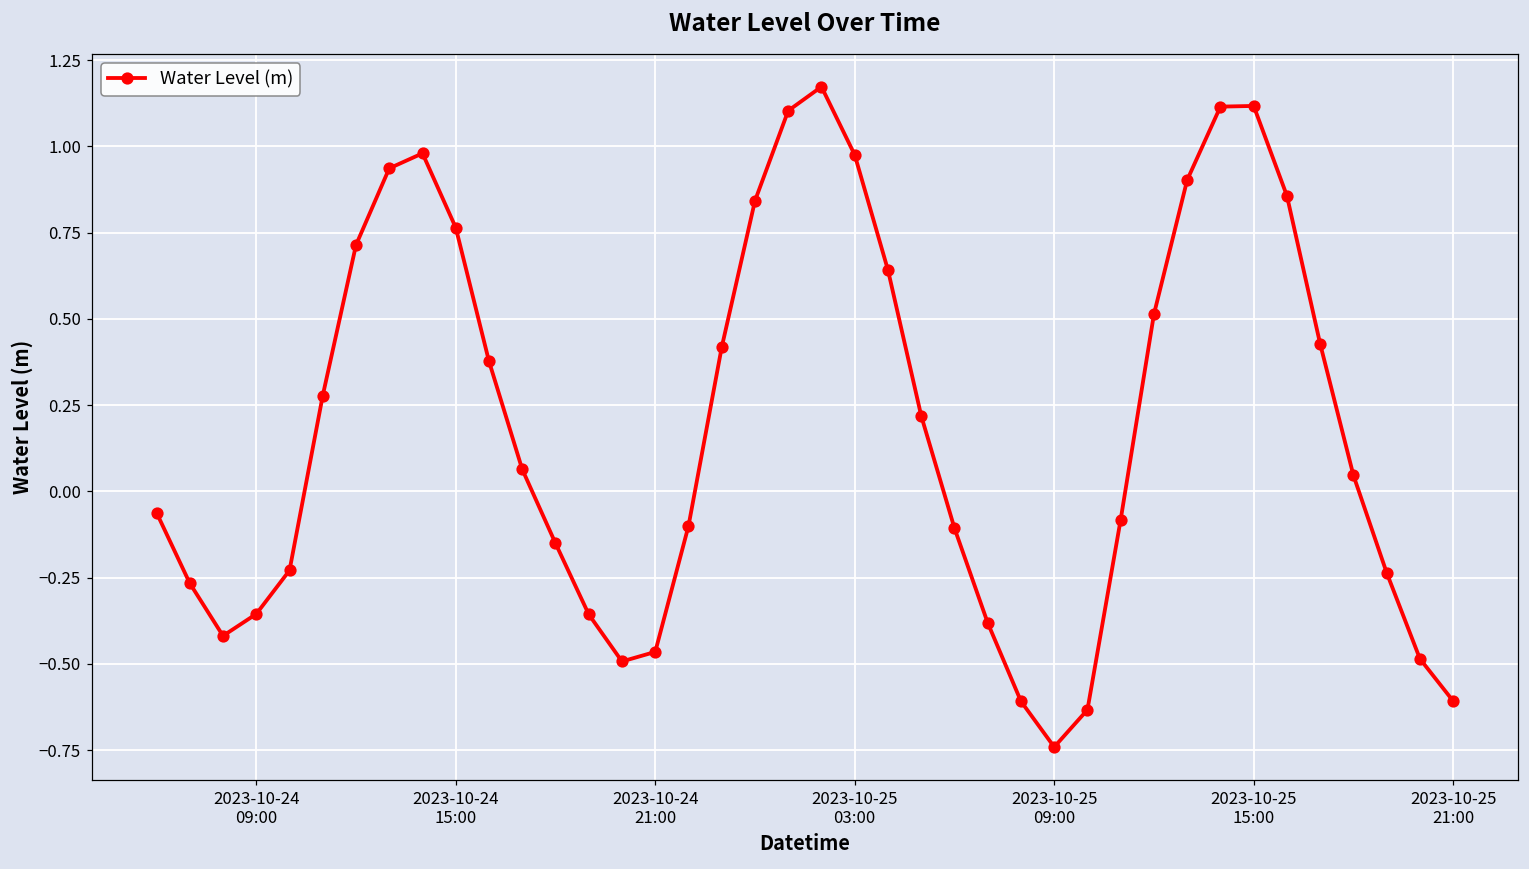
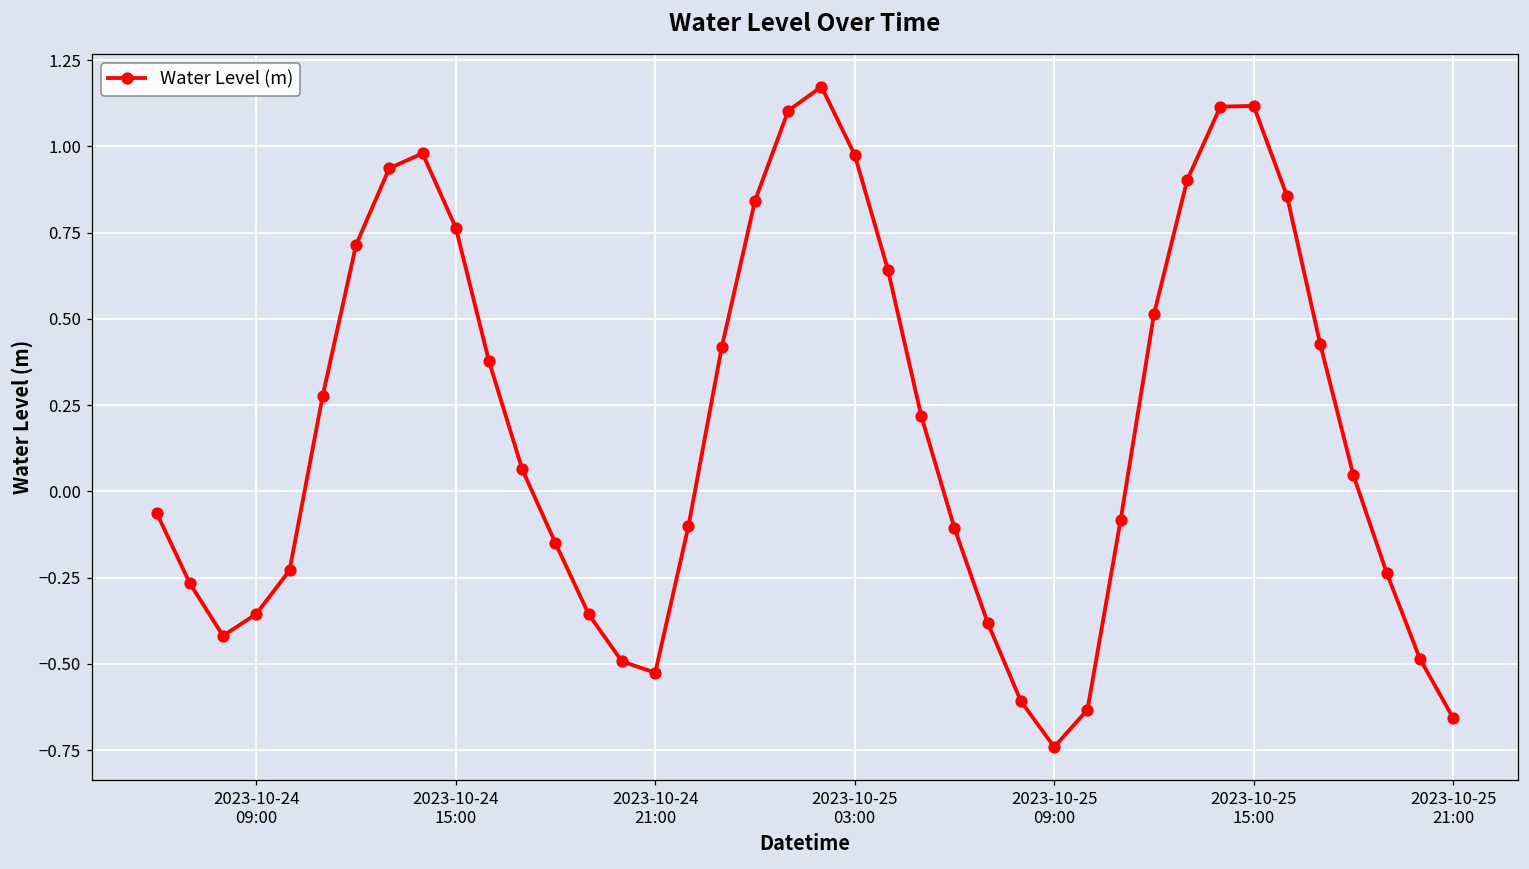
2023-10-24 21:00: -0.47 -> -0.53
2023-10-25 21:00: -0.61 -> -0.66
